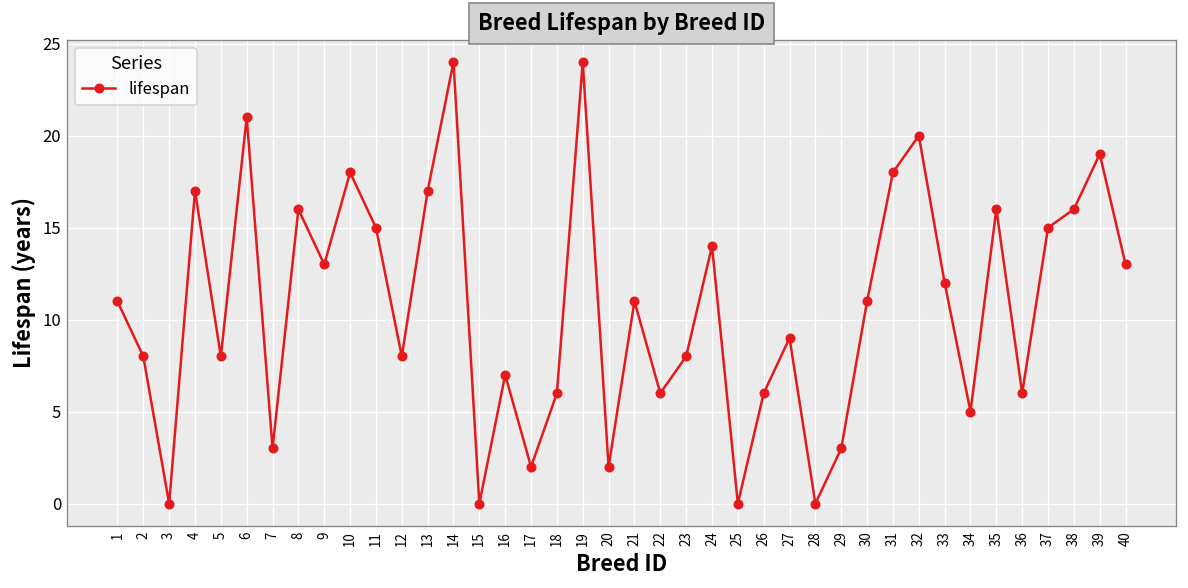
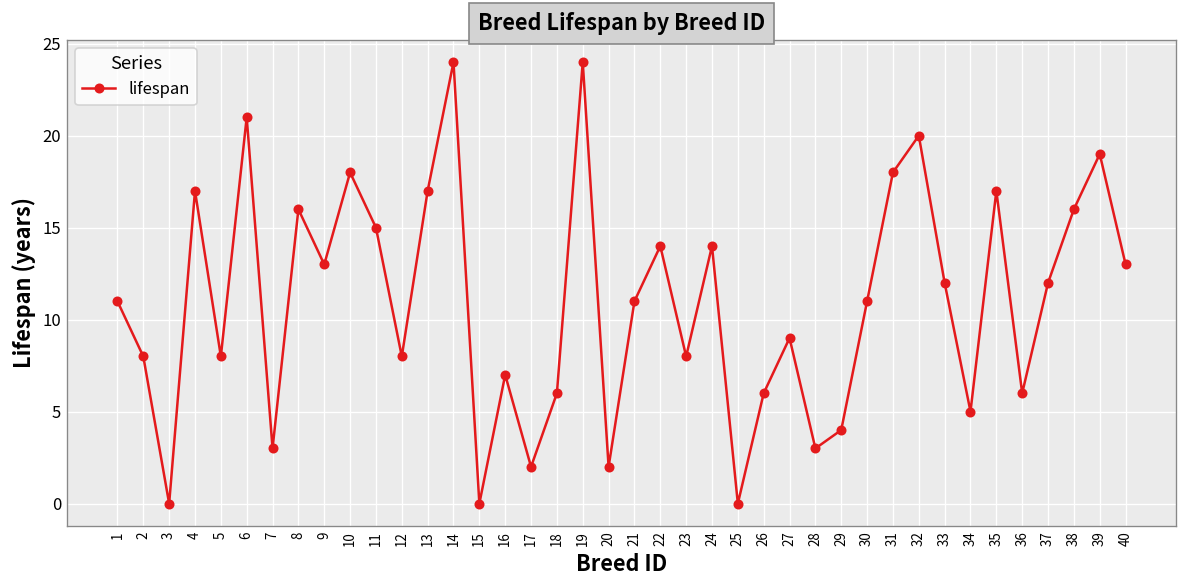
22: 6 -> 14
28: 0 -> 3
29: 3 -> 4
35: 16 -> 17
37: 15 -> 12
